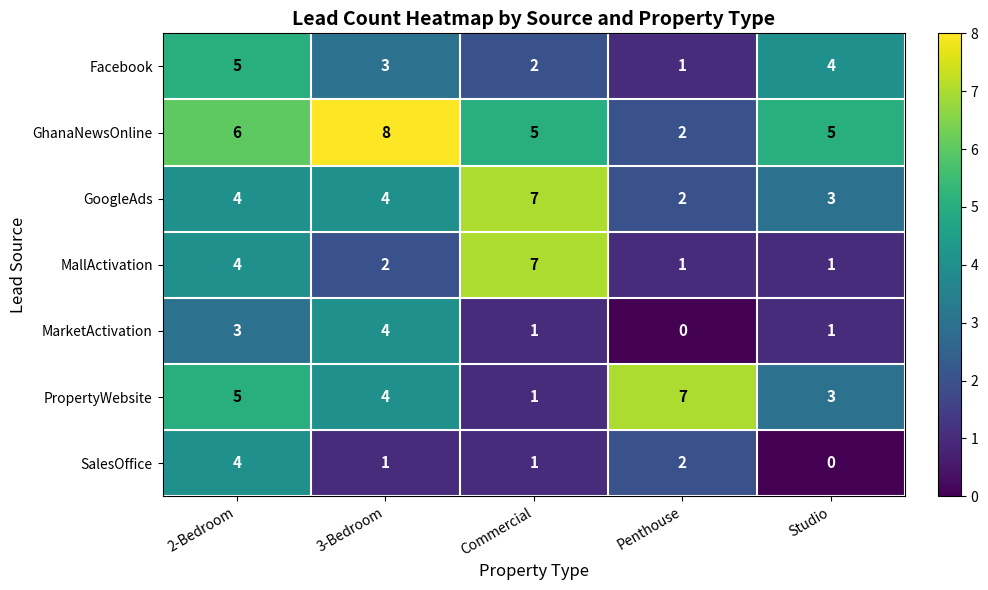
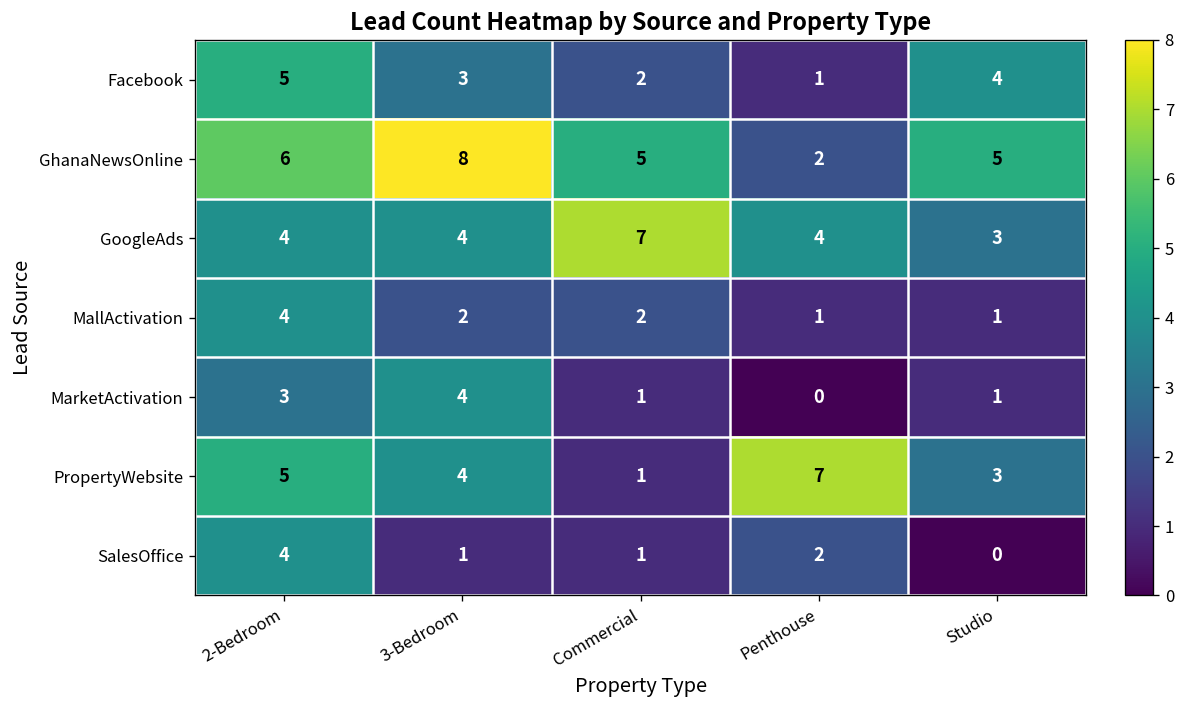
GoogleAds, Penthouse: 2 -> 4
MallActivation, Commercial: 7 -> 2
